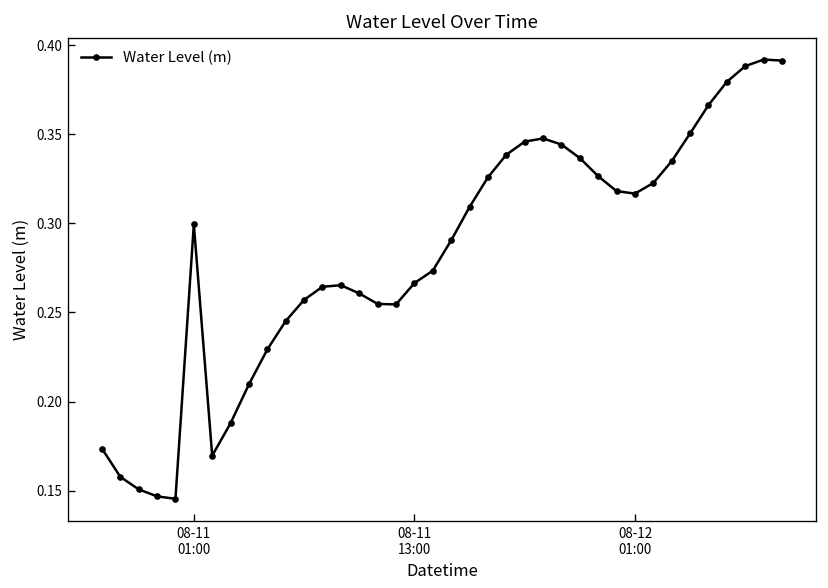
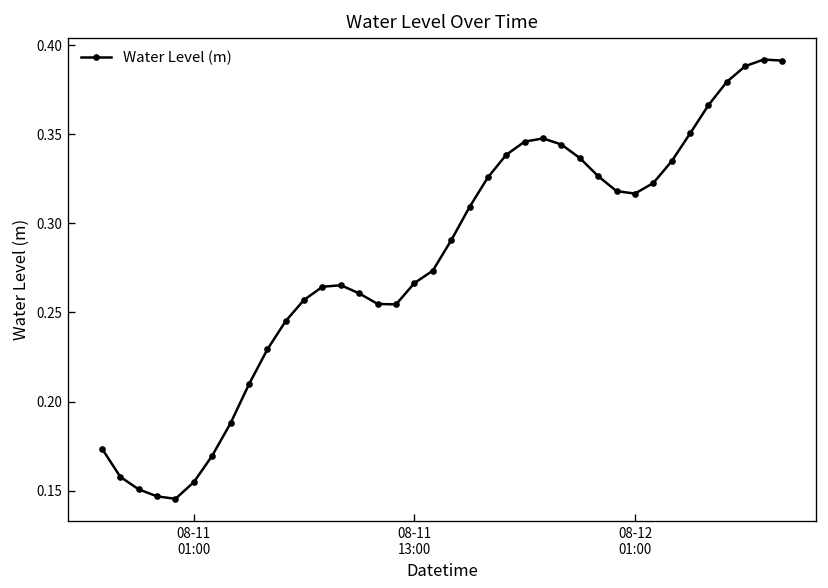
08-11 01:00: 0.299 -> 0.155
